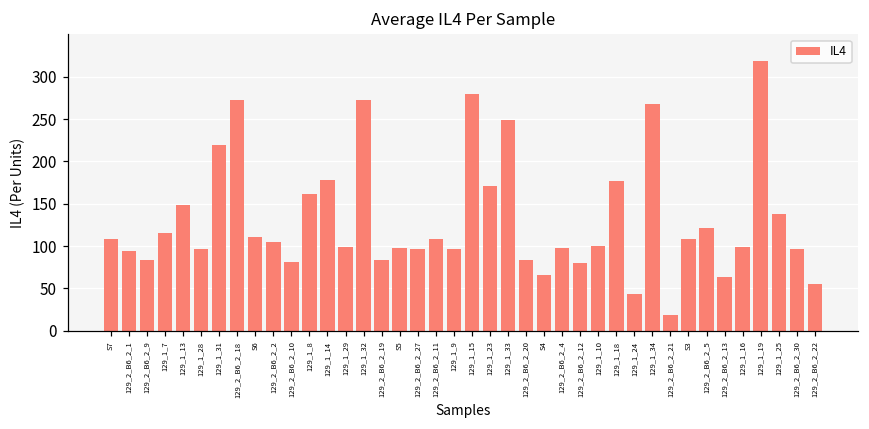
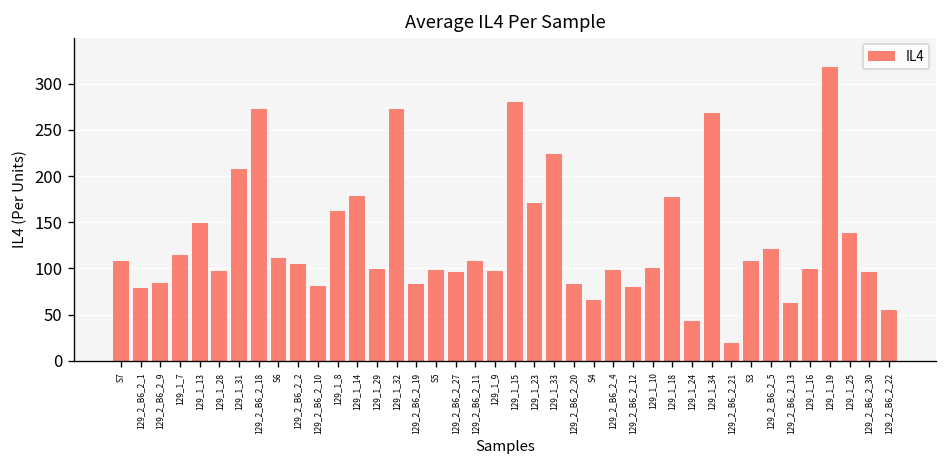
129_2_B6_2_1: 90 -> 80
129_1_31: 220 -> 210
129_1_33: 250 -> 220
